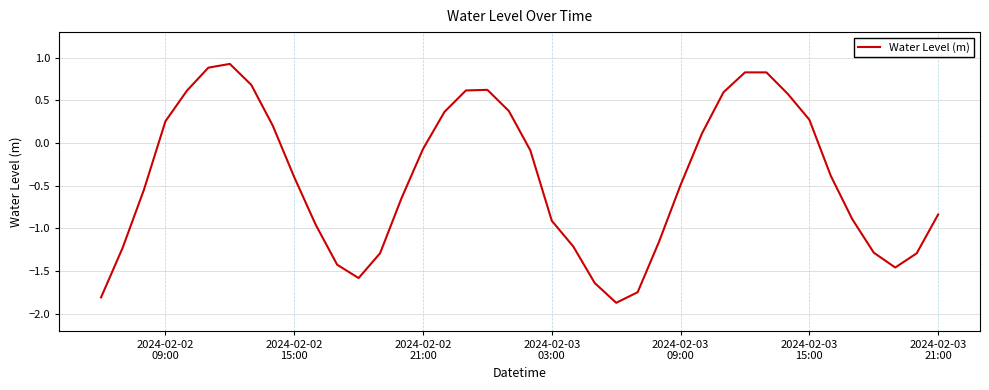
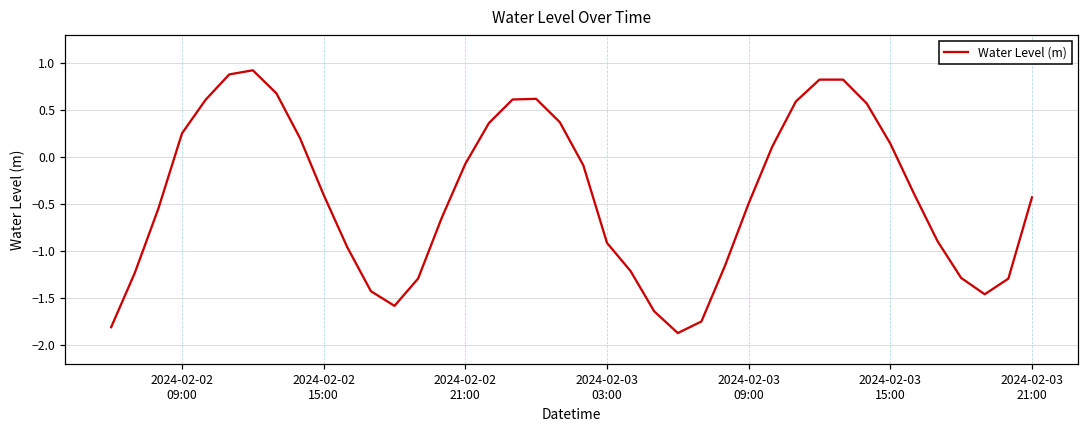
2024-02-03 15:00: 0.3 -> 0.1
2024-02-03 21:00: -0.8 -> -0.4
